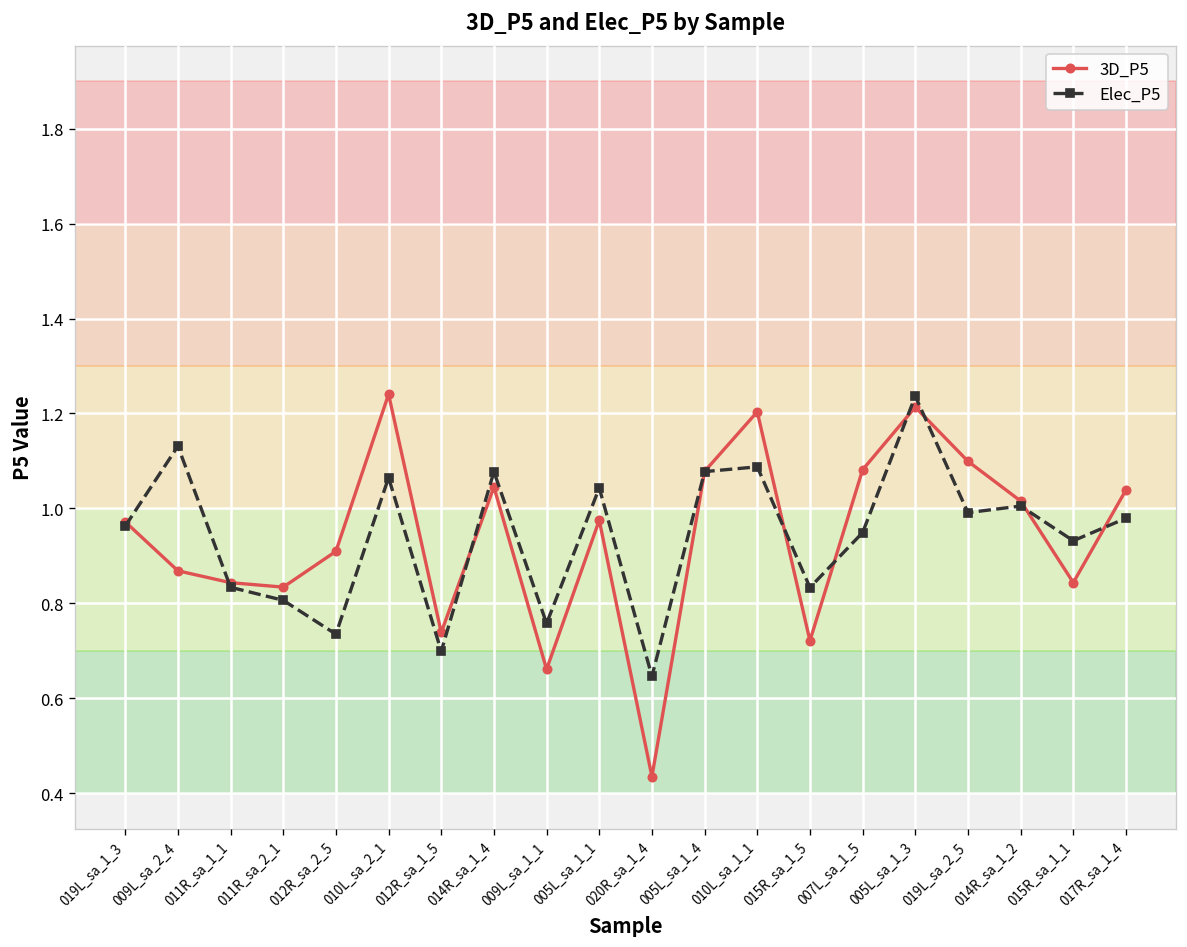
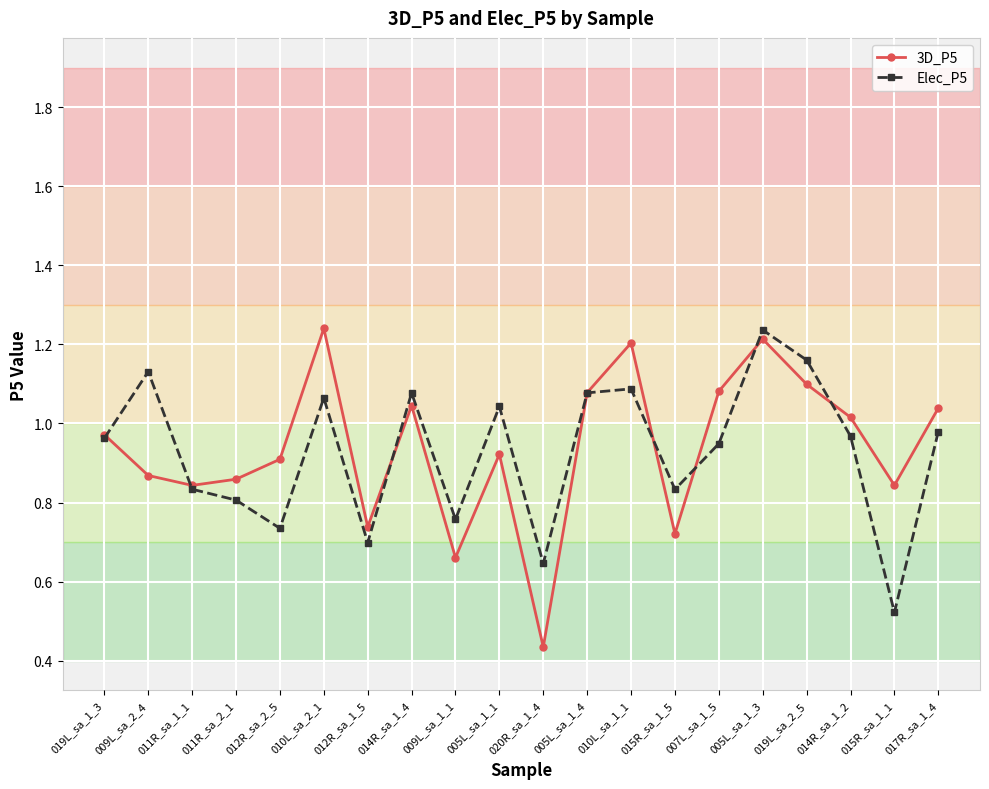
3D_P5, 011R_sa_2_1: 0.83 -> 0.86
3D_P5, 005L_sa_1_1: 0.98 -> 0.92
Elec_P5, 019L_sa_2_5: 0.99 -> 1.16
Elec_P5, 014R_sa_1_2: 1.00 -> 0.97
Elec_P5, 015R_sa_1_1: 0.93 -> 0.52
